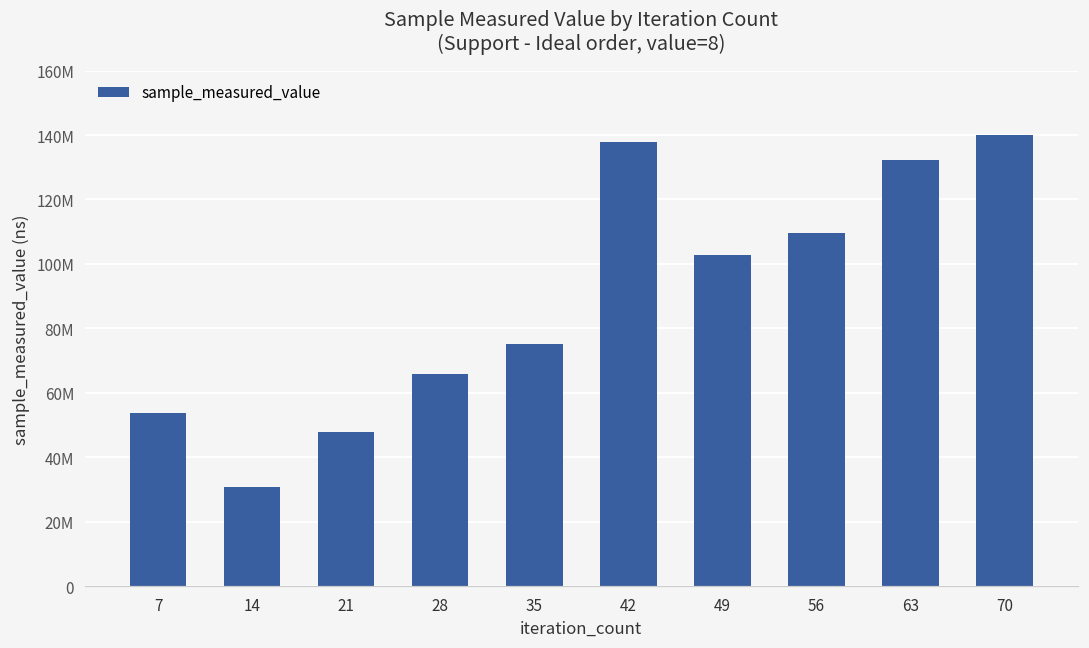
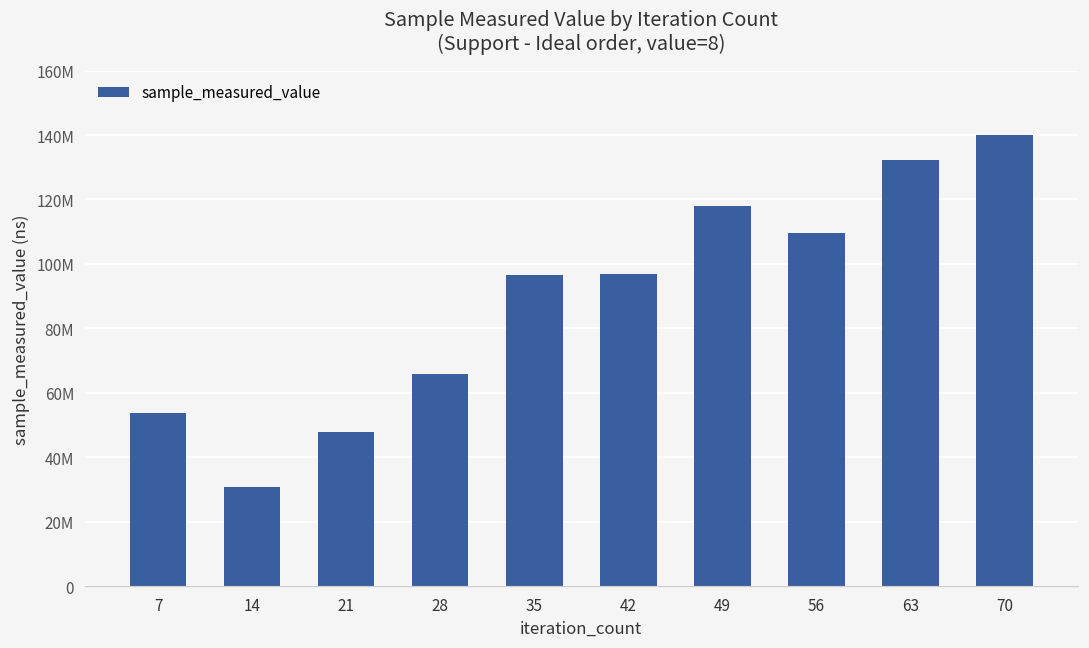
35: 75000000 -> 97000000
42: 138000000 -> 97000000
49: 103000000 -> 118000000
